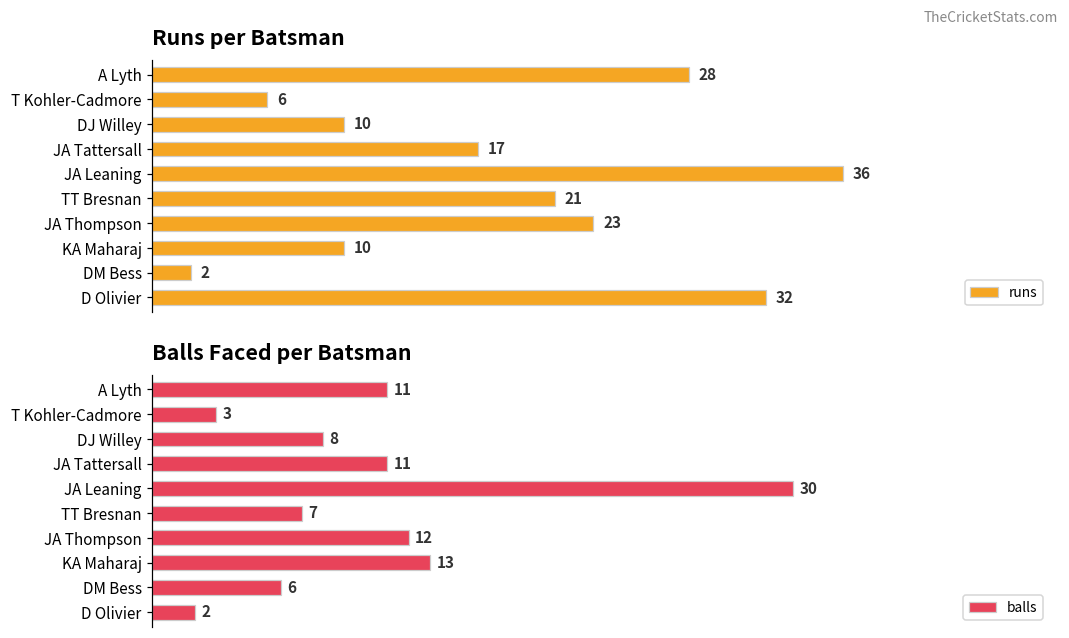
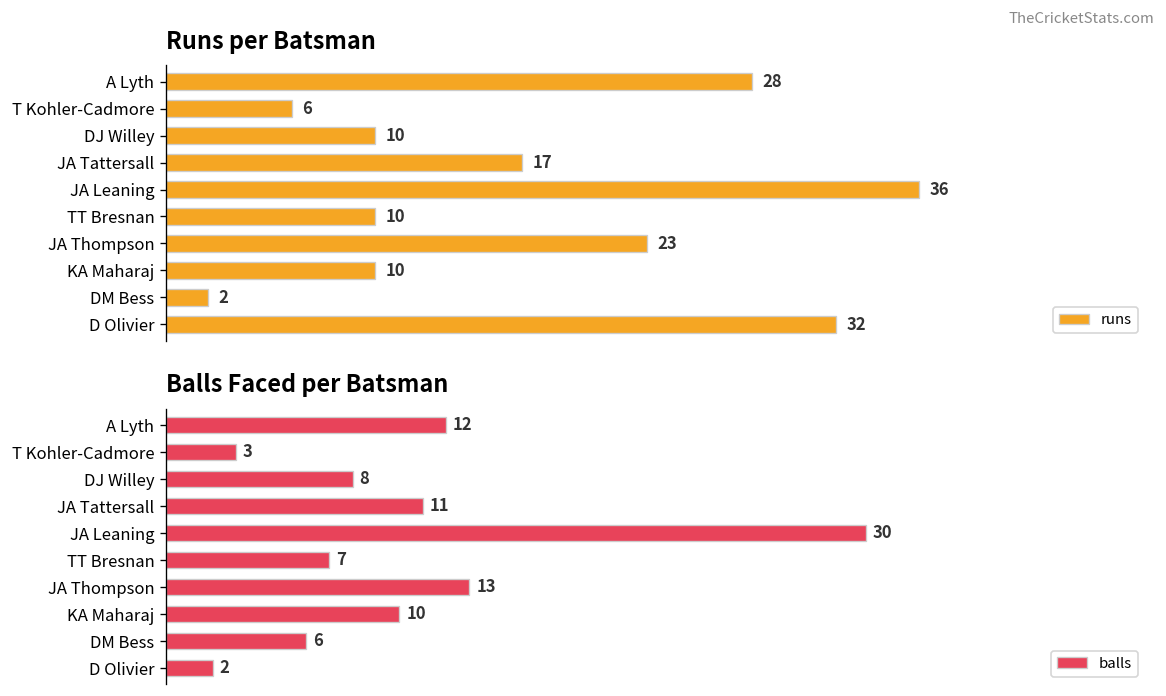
Runs per Batsman, TT Bresnan: 21 -> 10
Balls Faced per Batsman, A Lyth: 11 -> 12
Balls Faced per Batsman, JA Thompson: 12 -> 13
Balls Faced per Batsman, KA Maharaj: 13 -> 10
